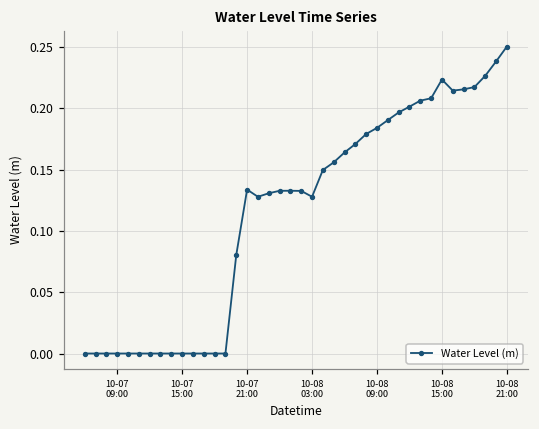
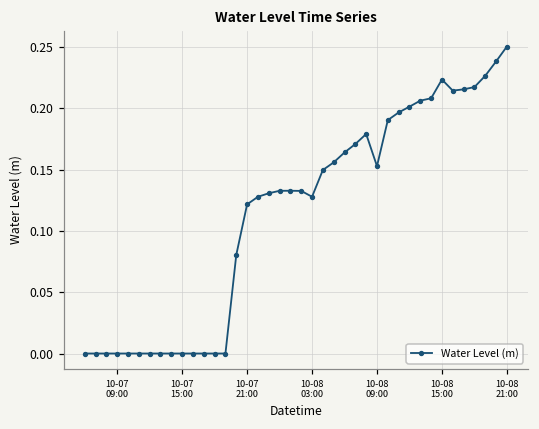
10-07 21:00: 0.134 -> 0.122
10-08 09:00: 0.184 -> 0.153
